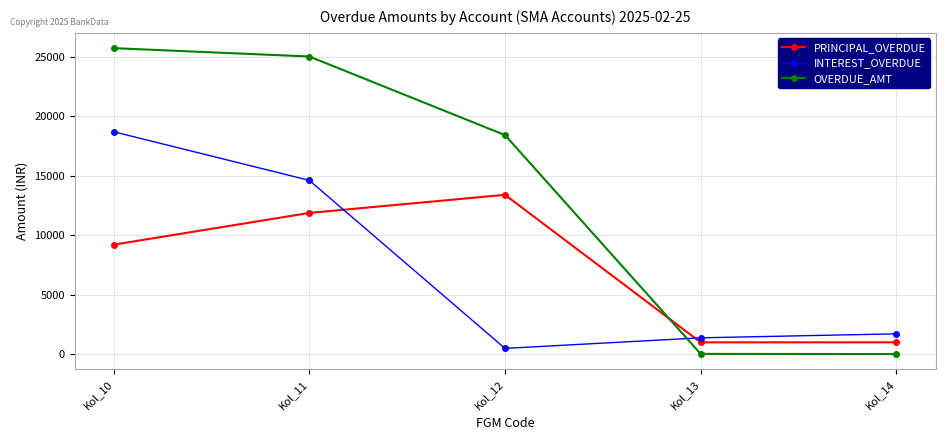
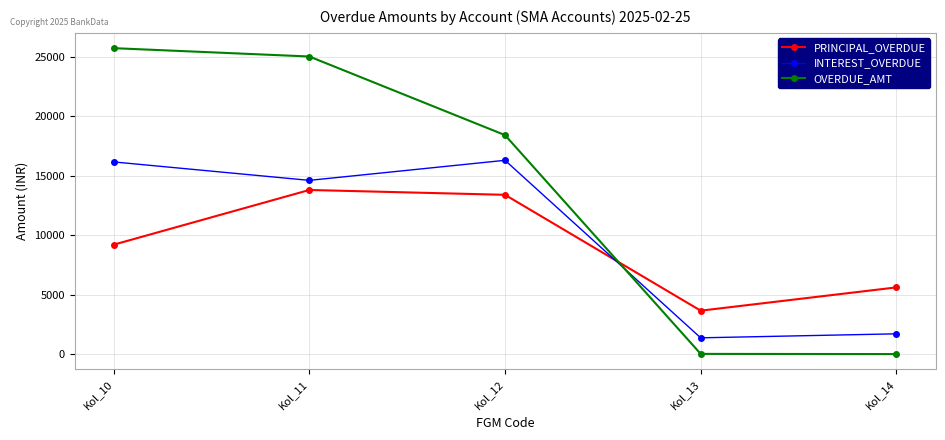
INTEREST_OVERDUE, Kol_10: 18700 -> 16200
PRINCIPAL_OVERDUE, Kol_11: 11900 -> 13800
INTEREST_OVERDUE, Kol_12: 500 -> 16300
PRINCIPAL_OVERDUE, Kol_13: 1000 -> 3700
PRINCIPAL_OVERDUE, Kol_14: 1000 -> 5600
